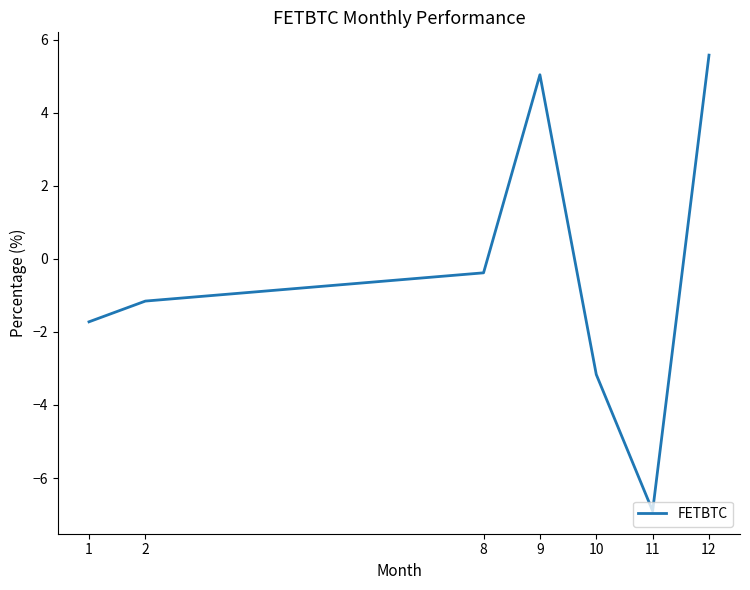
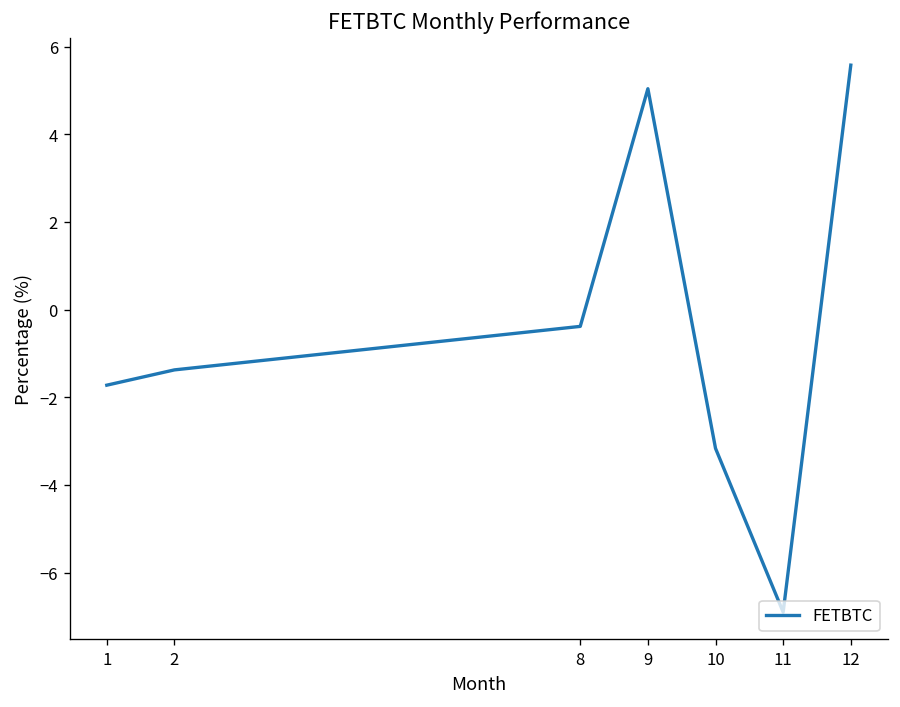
2: -1.2 -> -1.4
